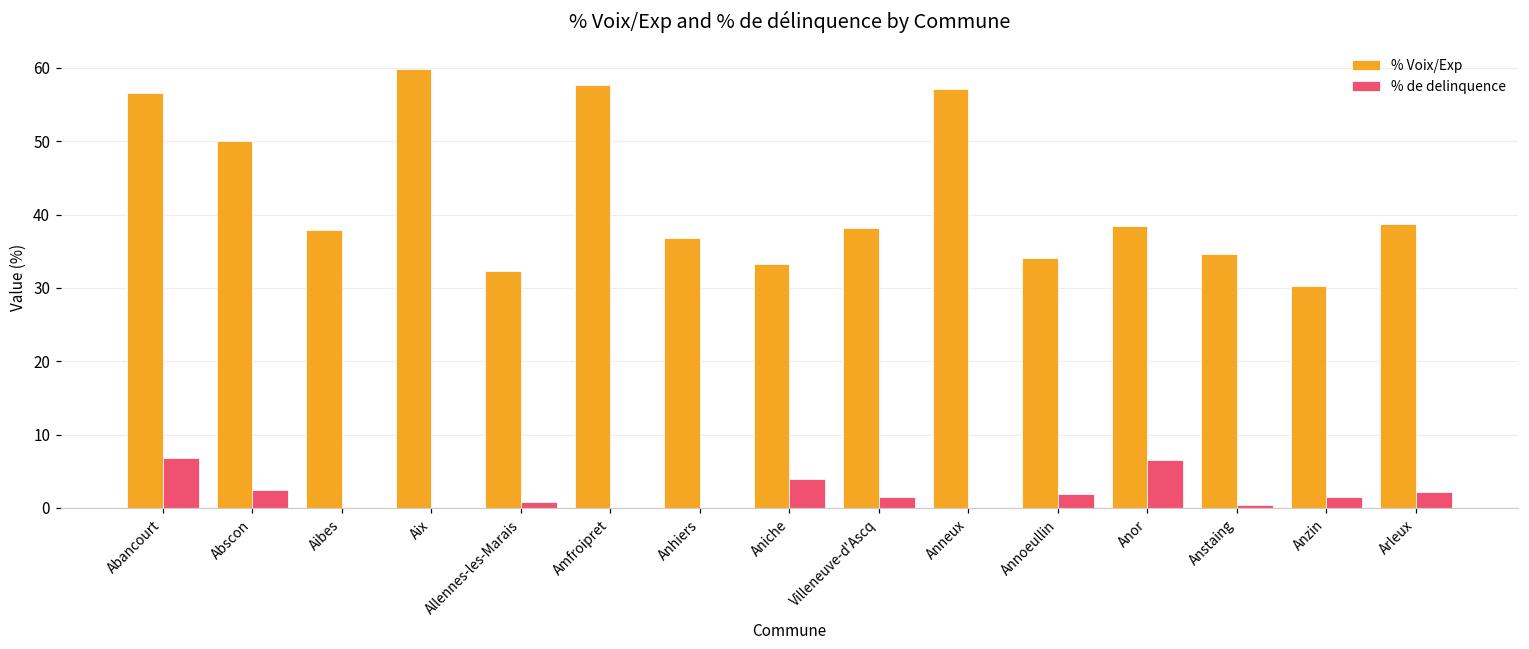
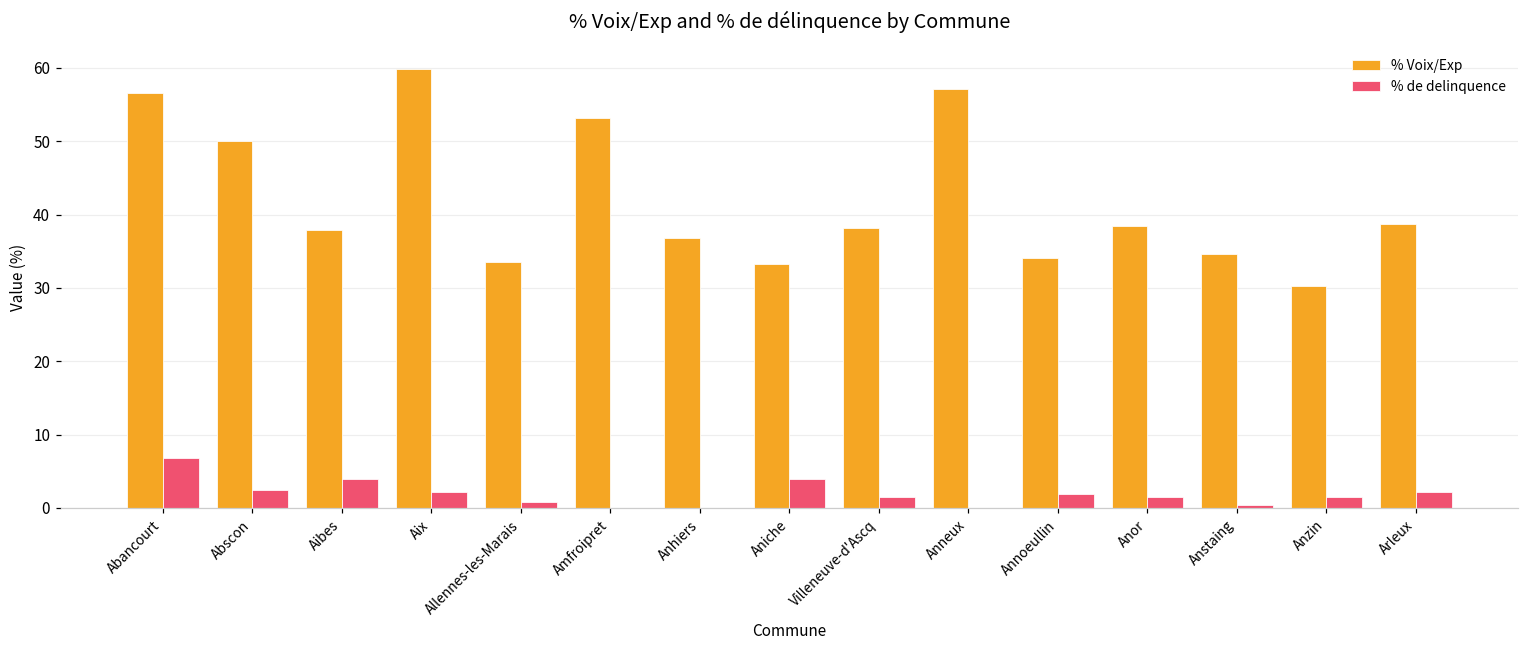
% de delinquence, Aibes: 0 -> 4
% de delinquence, Aix: 0 -> 2
% Voix/Exp, Allennes-les-Marais: 32 -> 33
% Voix/Exp, Amfroipret: 58 -> 53
% de delinquence, Anor: 7 -> 2
